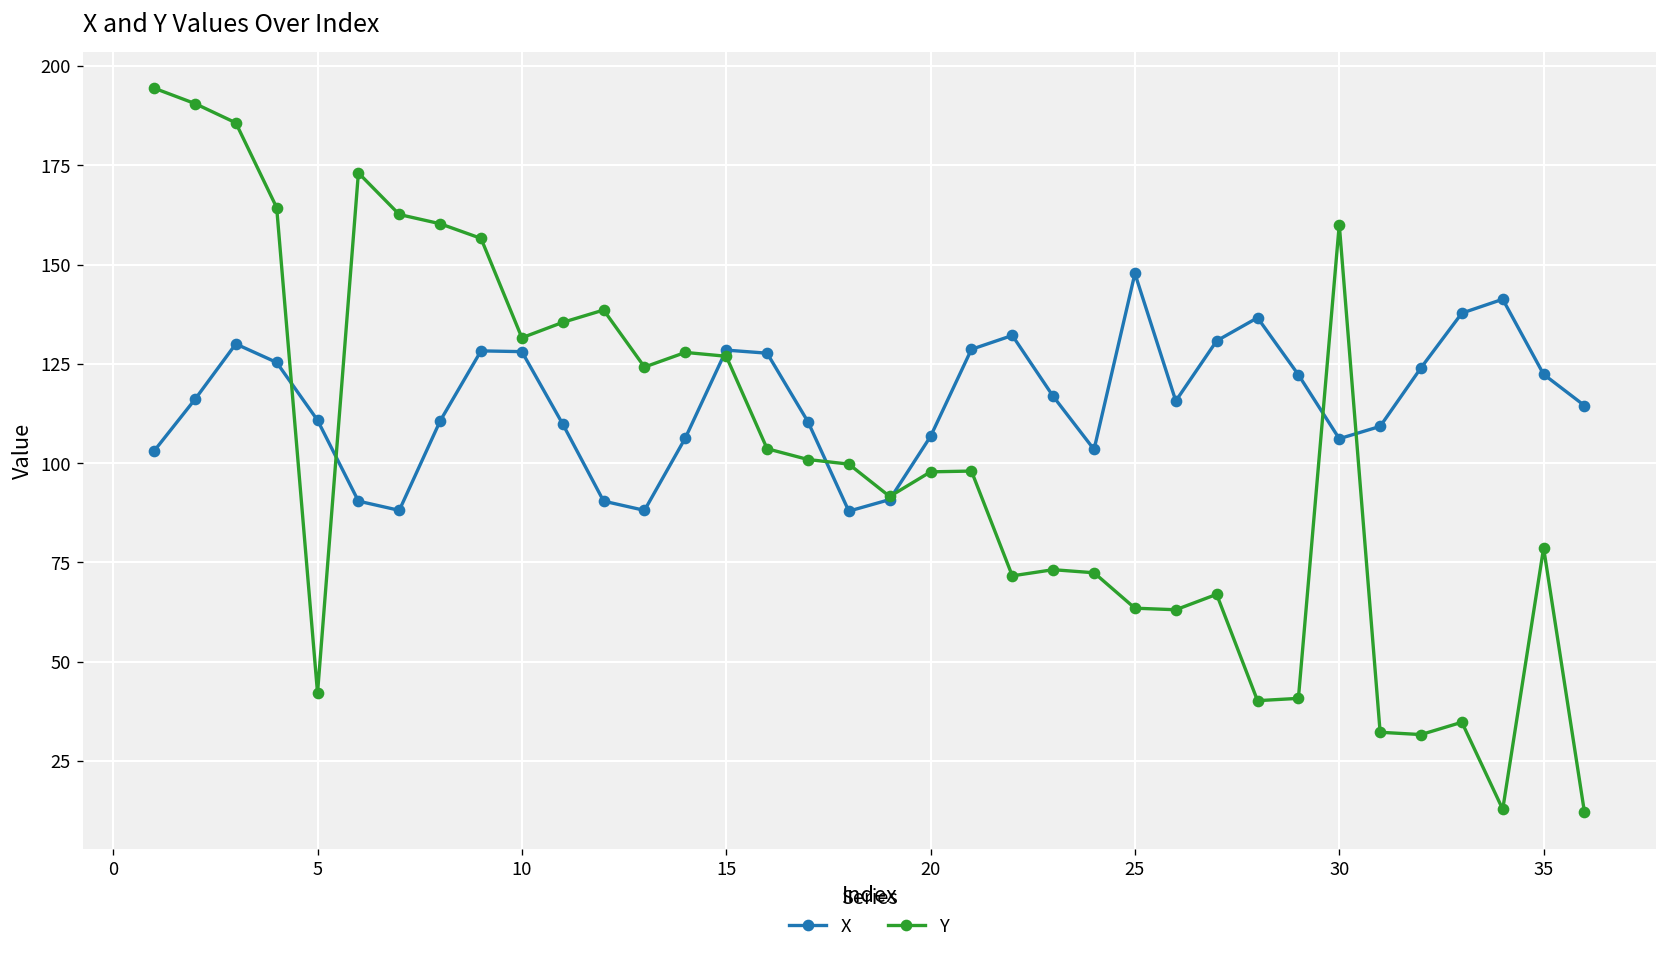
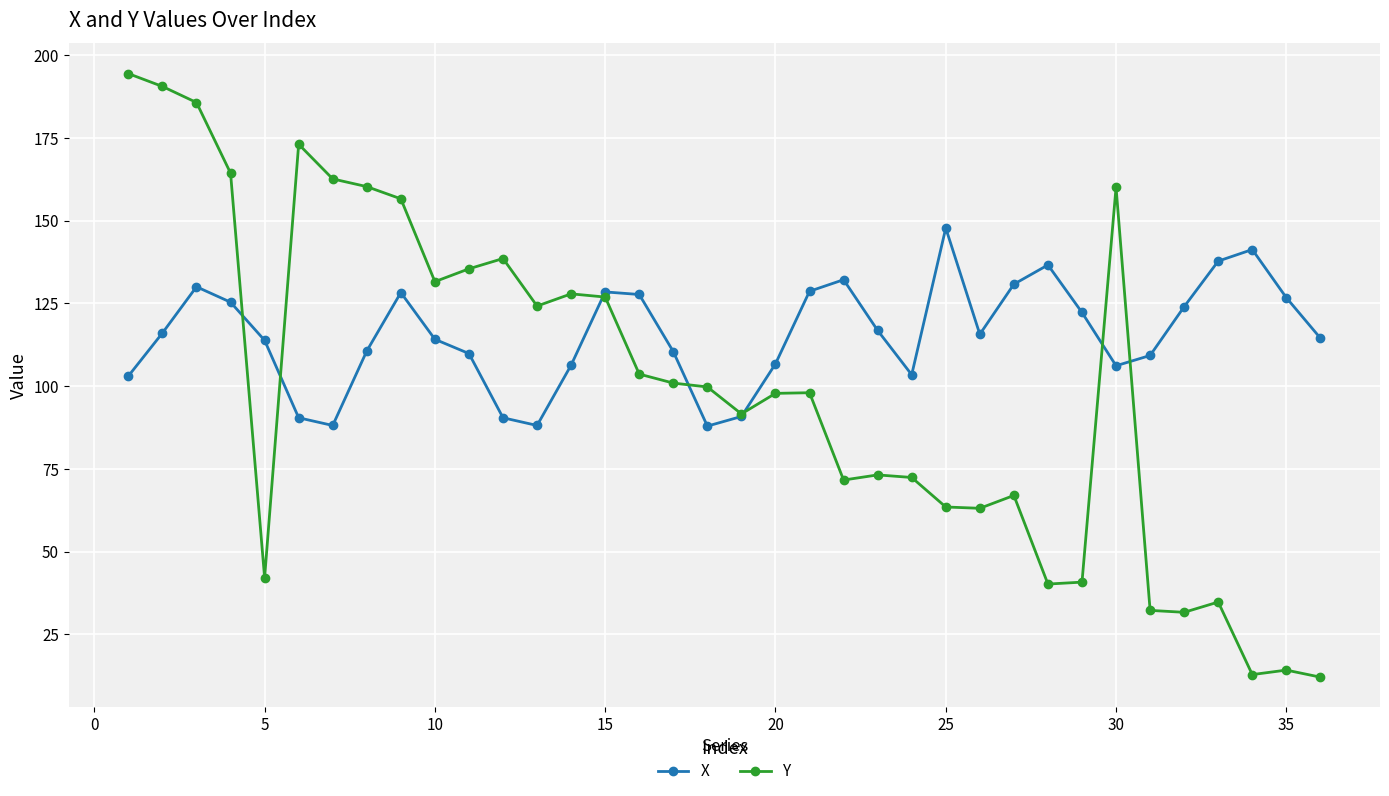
X, 5: 111 -> 114
X, 10: 128 -> 114
X, 35: 122 -> 127
Y, 35: 79 -> 14
